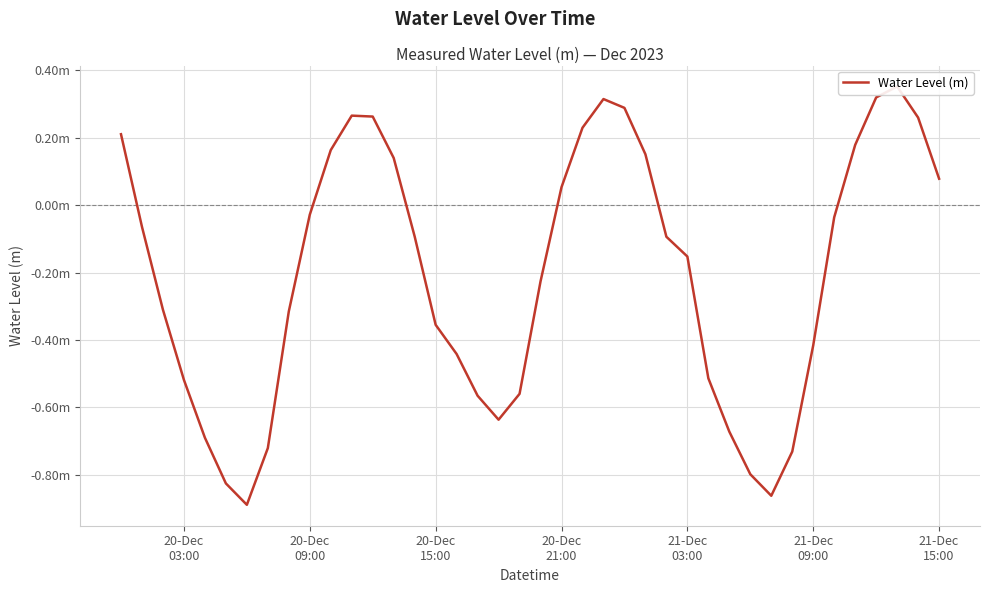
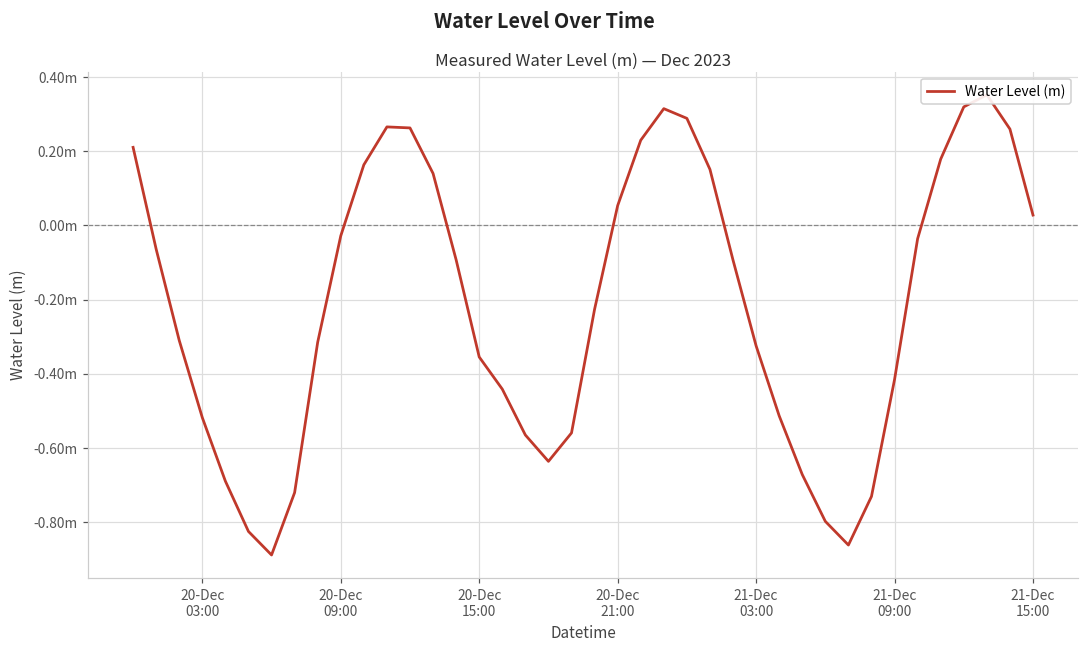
21-Dec 03:00: -0.15m -> -0.33m
21-Dec 15:00: 0.08m -> 0.03m
